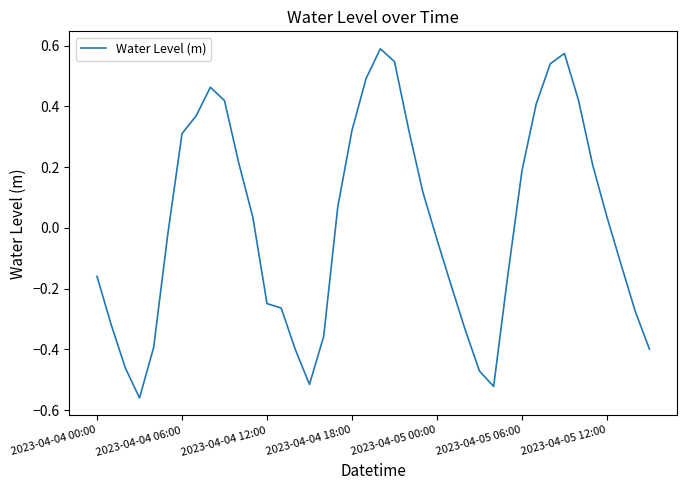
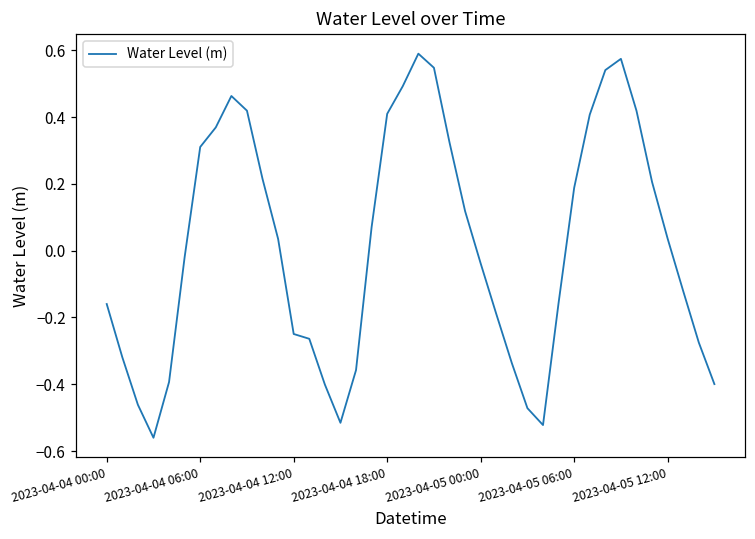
2023-04-04 18:00: 0.32 -> 0.41
